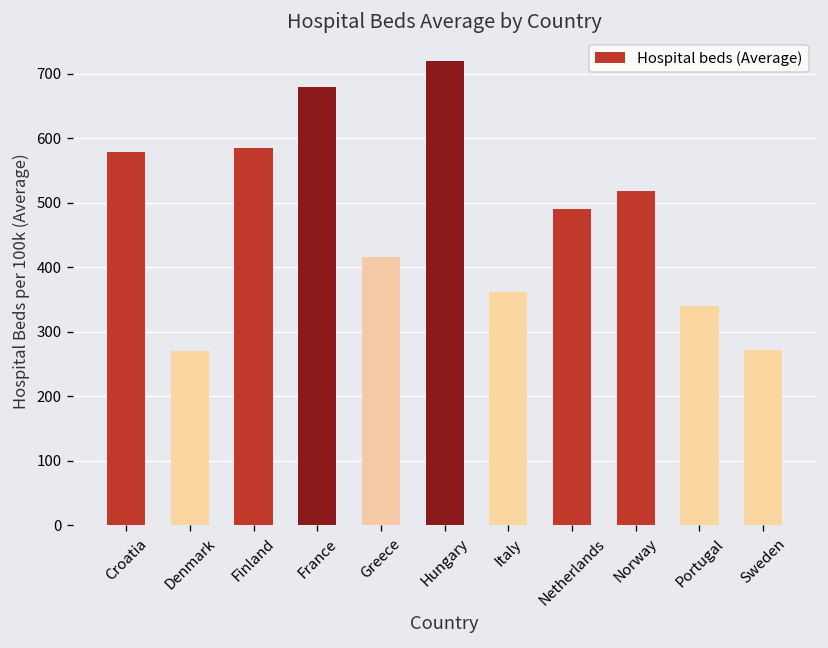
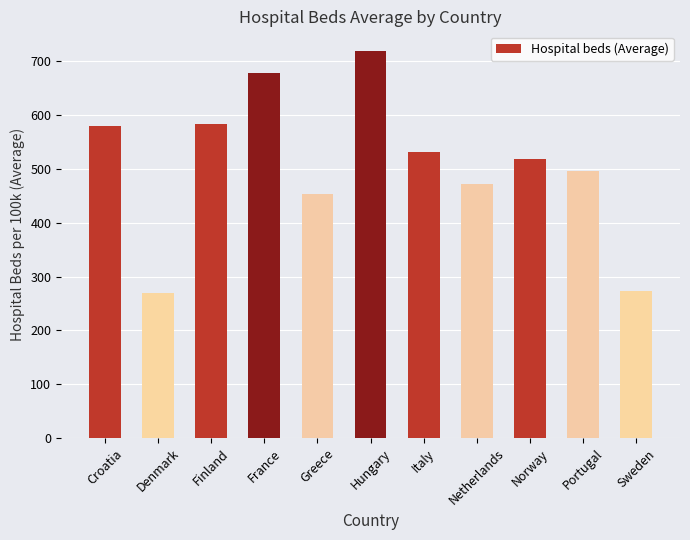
Greece: 420 -> 450
Italy: 360 -> 530
Netherlands: 490 -> 470
Portugal: 340 -> 500
